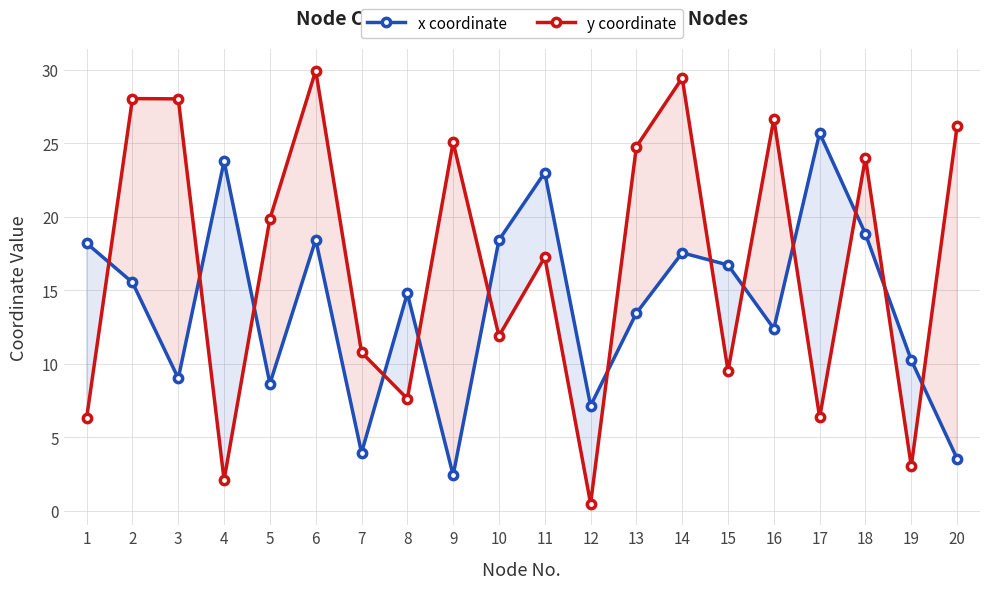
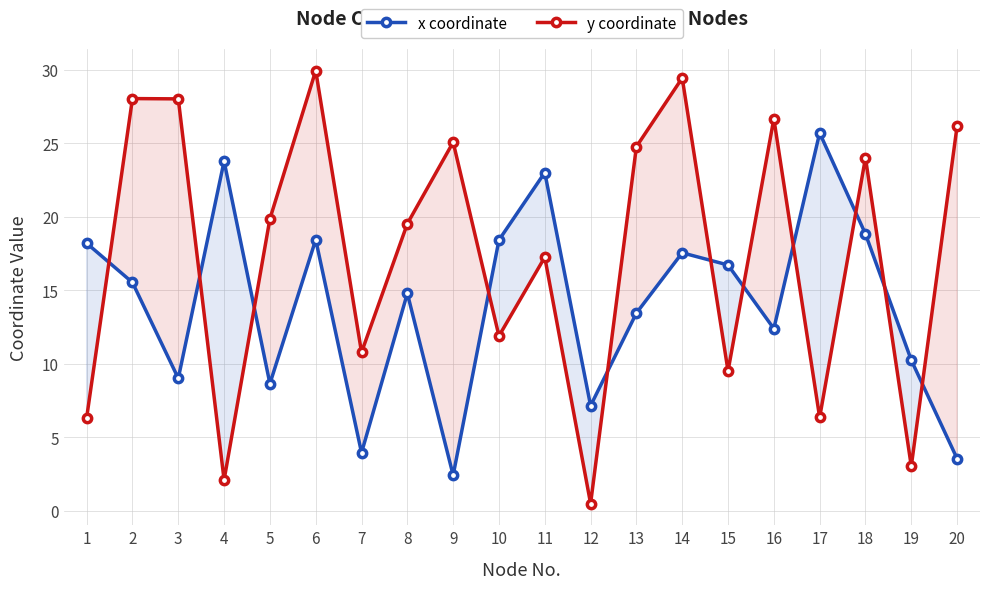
y coordinate, 8: 7.6 -> 19.5
